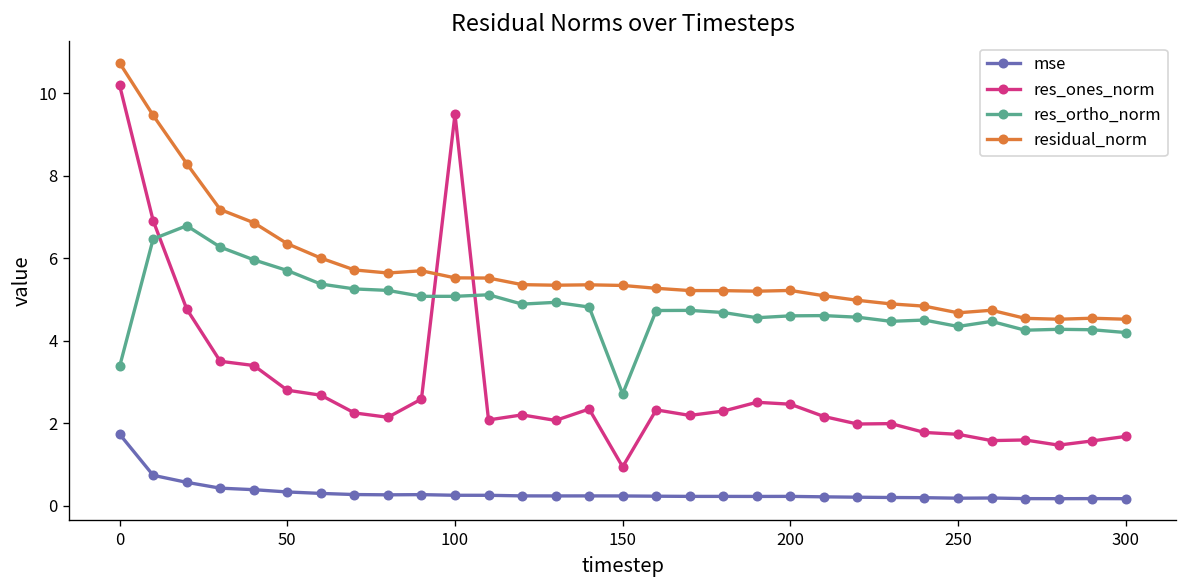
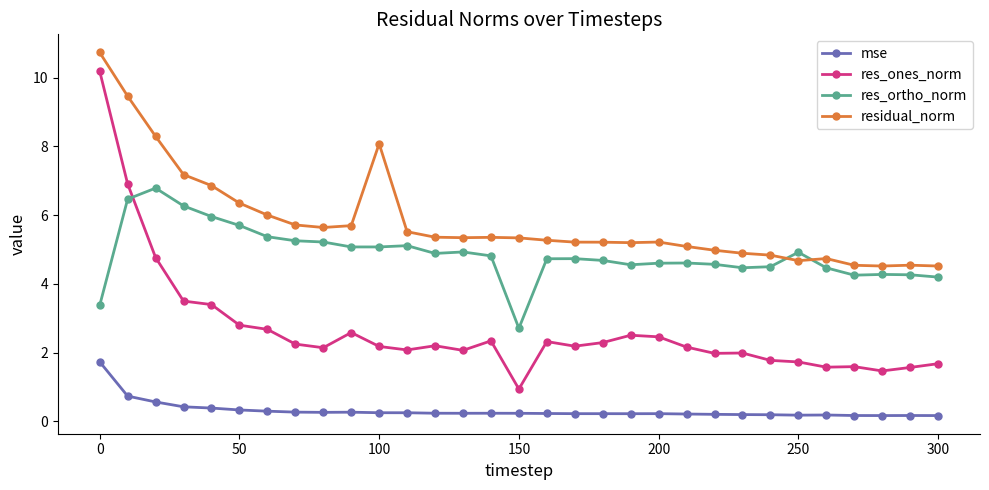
res_ones_norm, 100: 9.5 -> 2.2
residual_norm, 100: 5.5 -> 8.1
res_ortho_norm, 250: 4.3 -> 4.9
